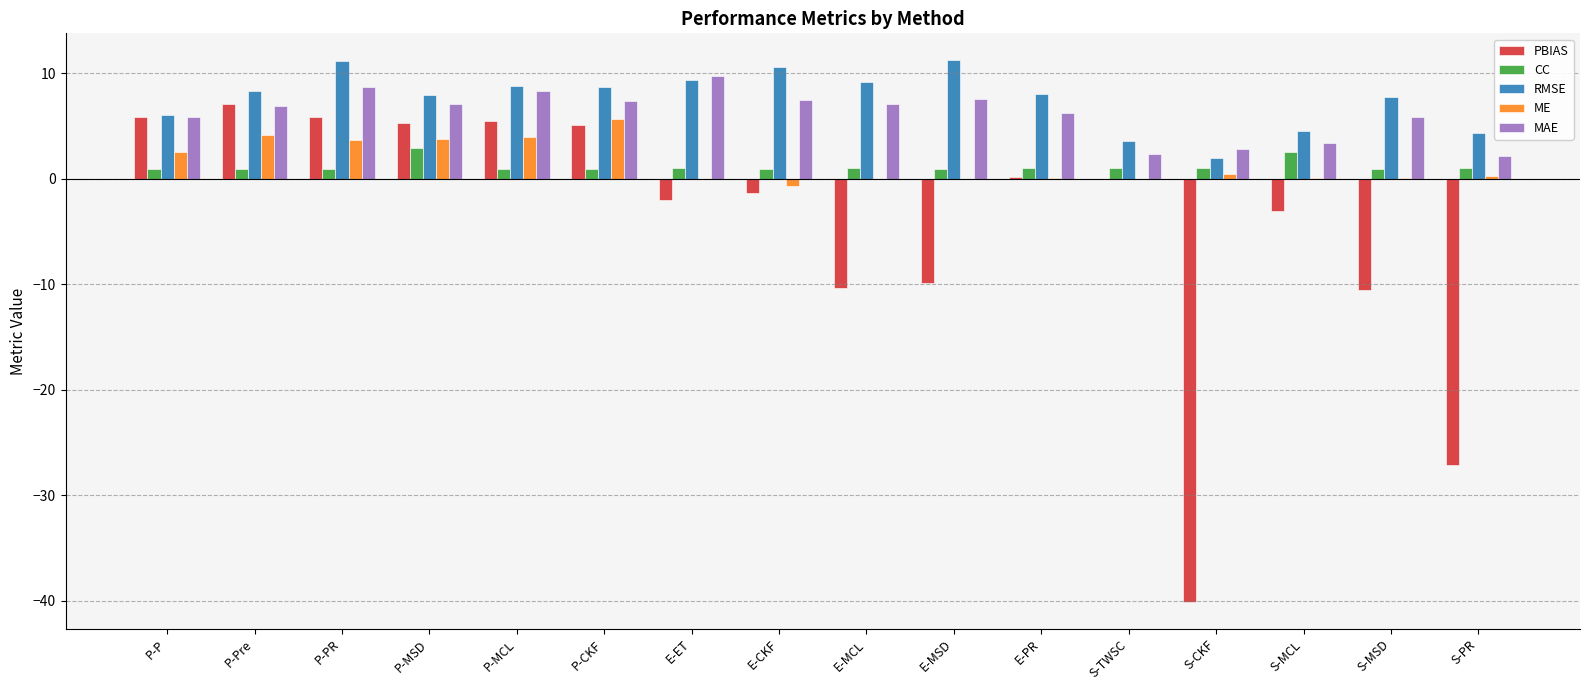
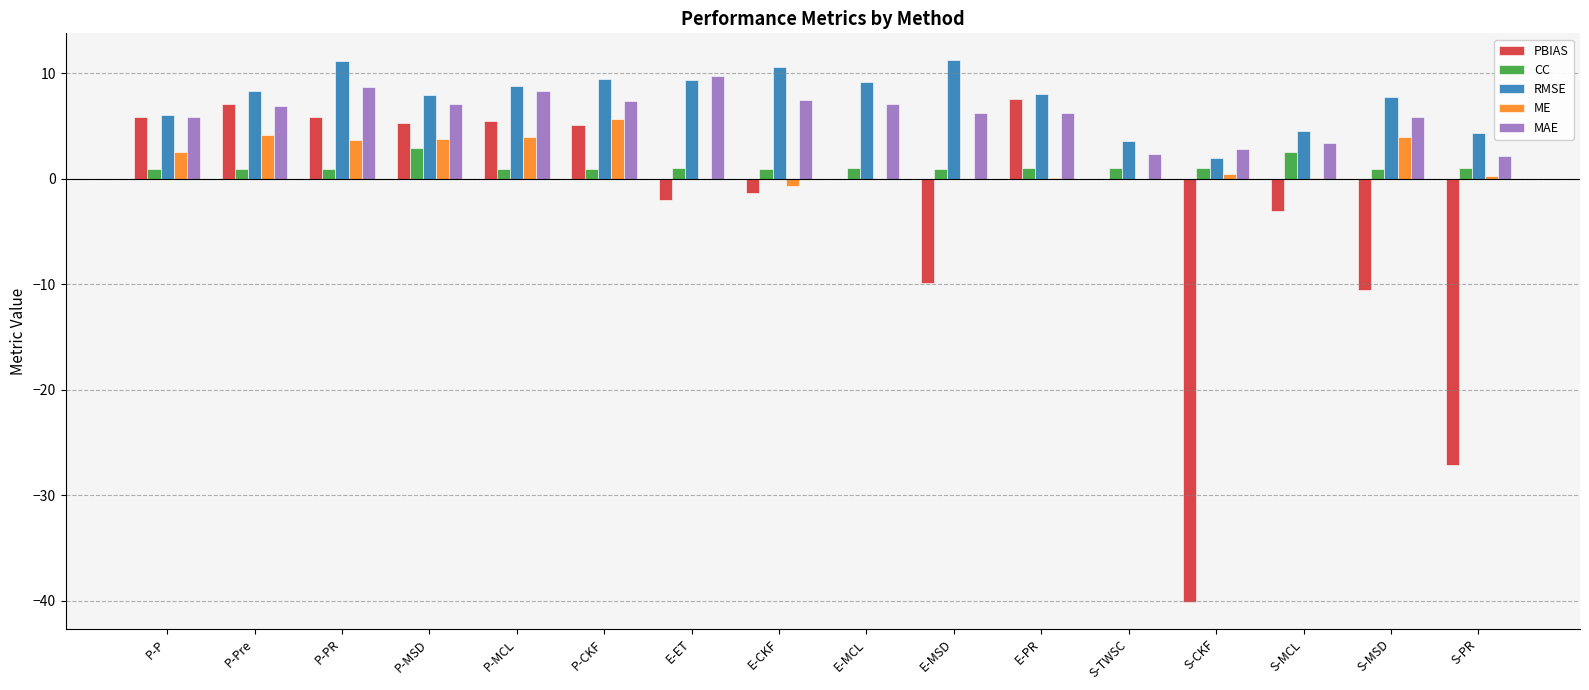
RMSE, P-CKF: 8.7 -> 9.5
PBIAS, E-MCL: -10.4 -> 0.0
MAE, E-MSD: 7.6 -> 6.2
PBIAS, E-PR: 0.2 -> 7.6
ME, S-MSD: 0.1 -> 4.0
